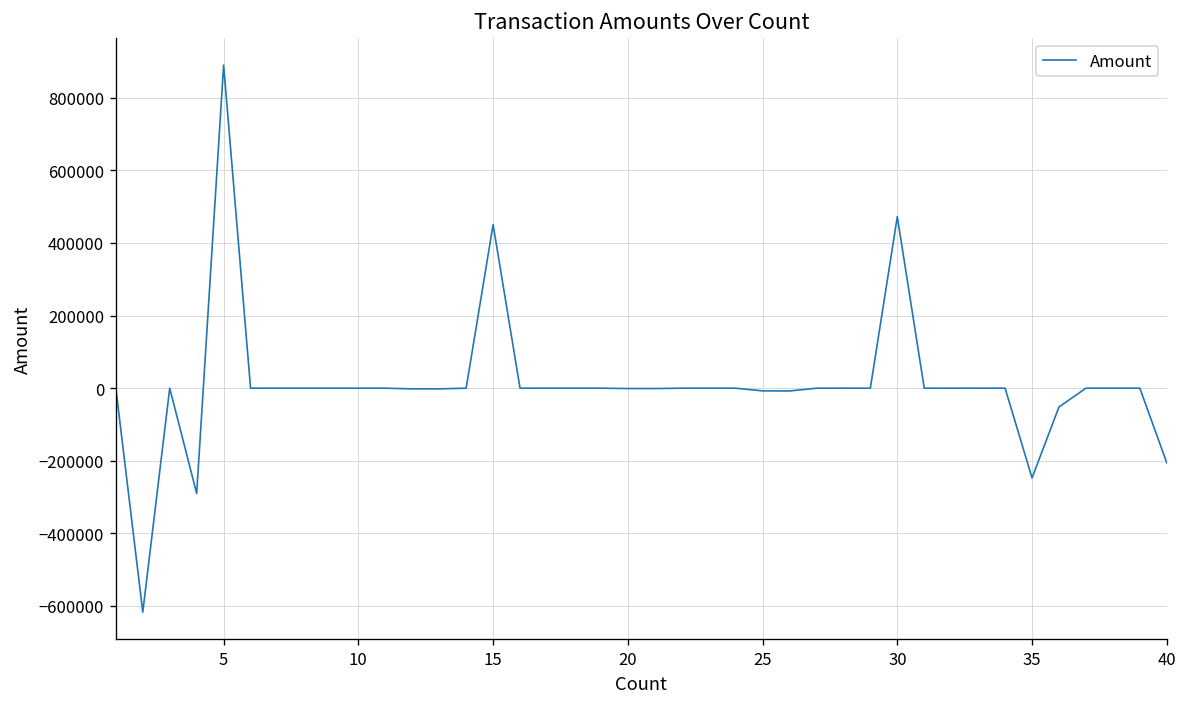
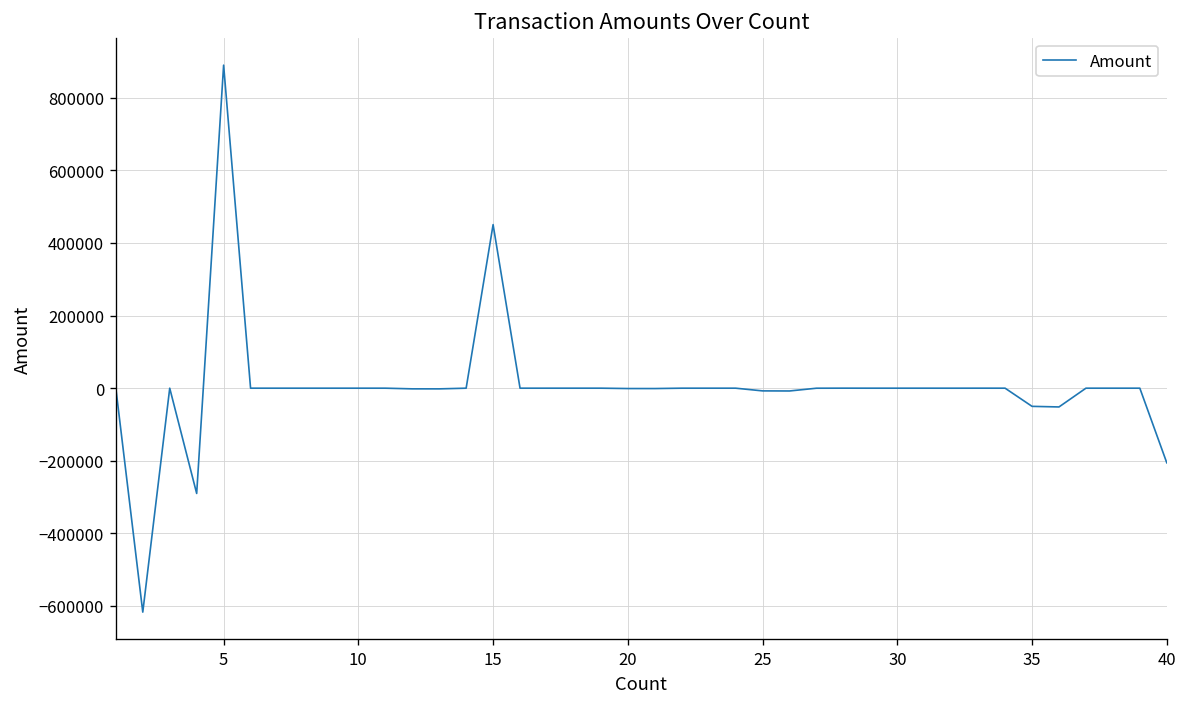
30: 470000 -> 0
35: -250000 -> -50000
